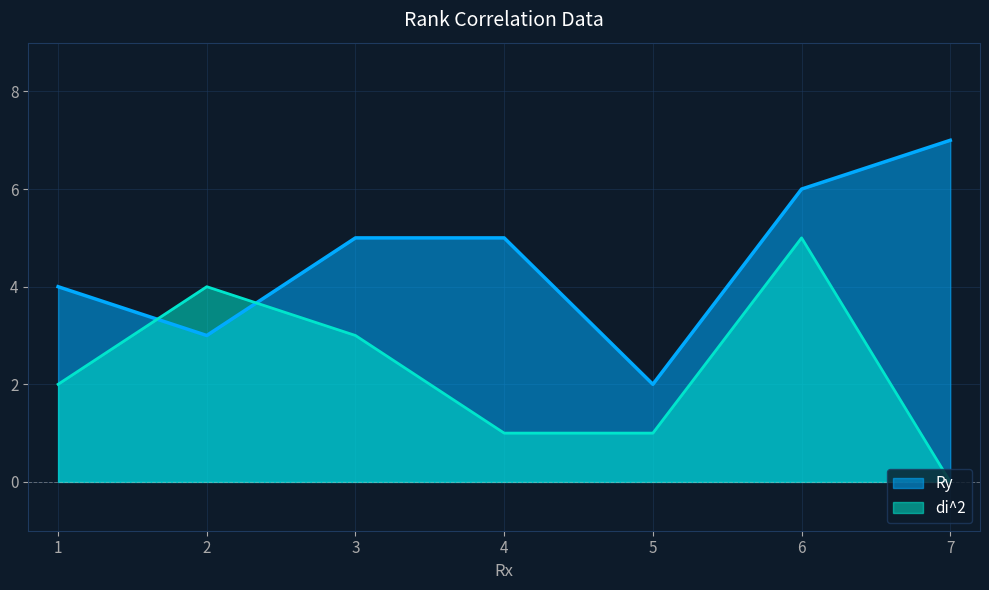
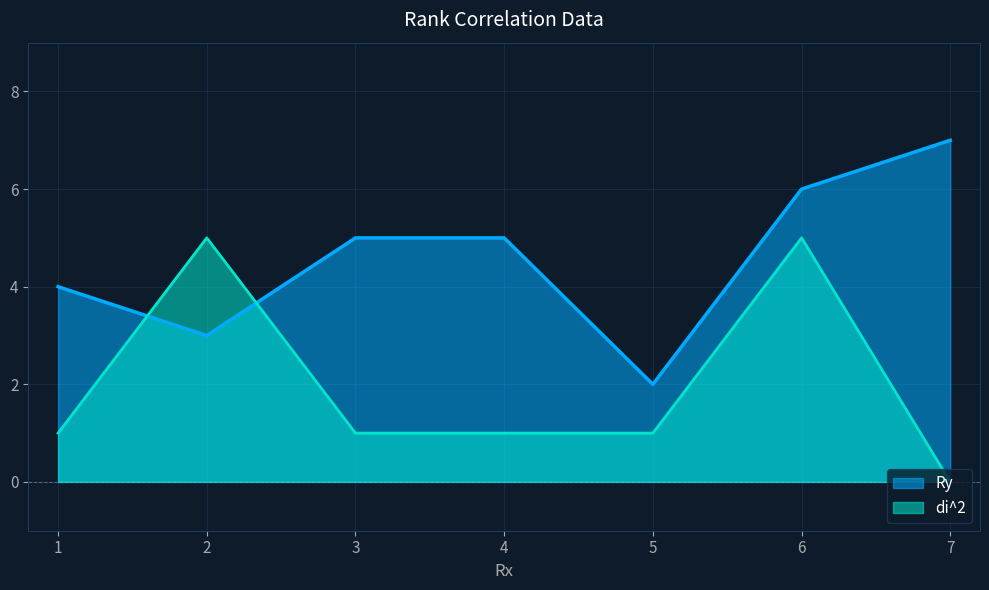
di^2, 1: 2 -> 1
di^2, 2: 4 -> 5
di^2, 3: 3 -> 1
